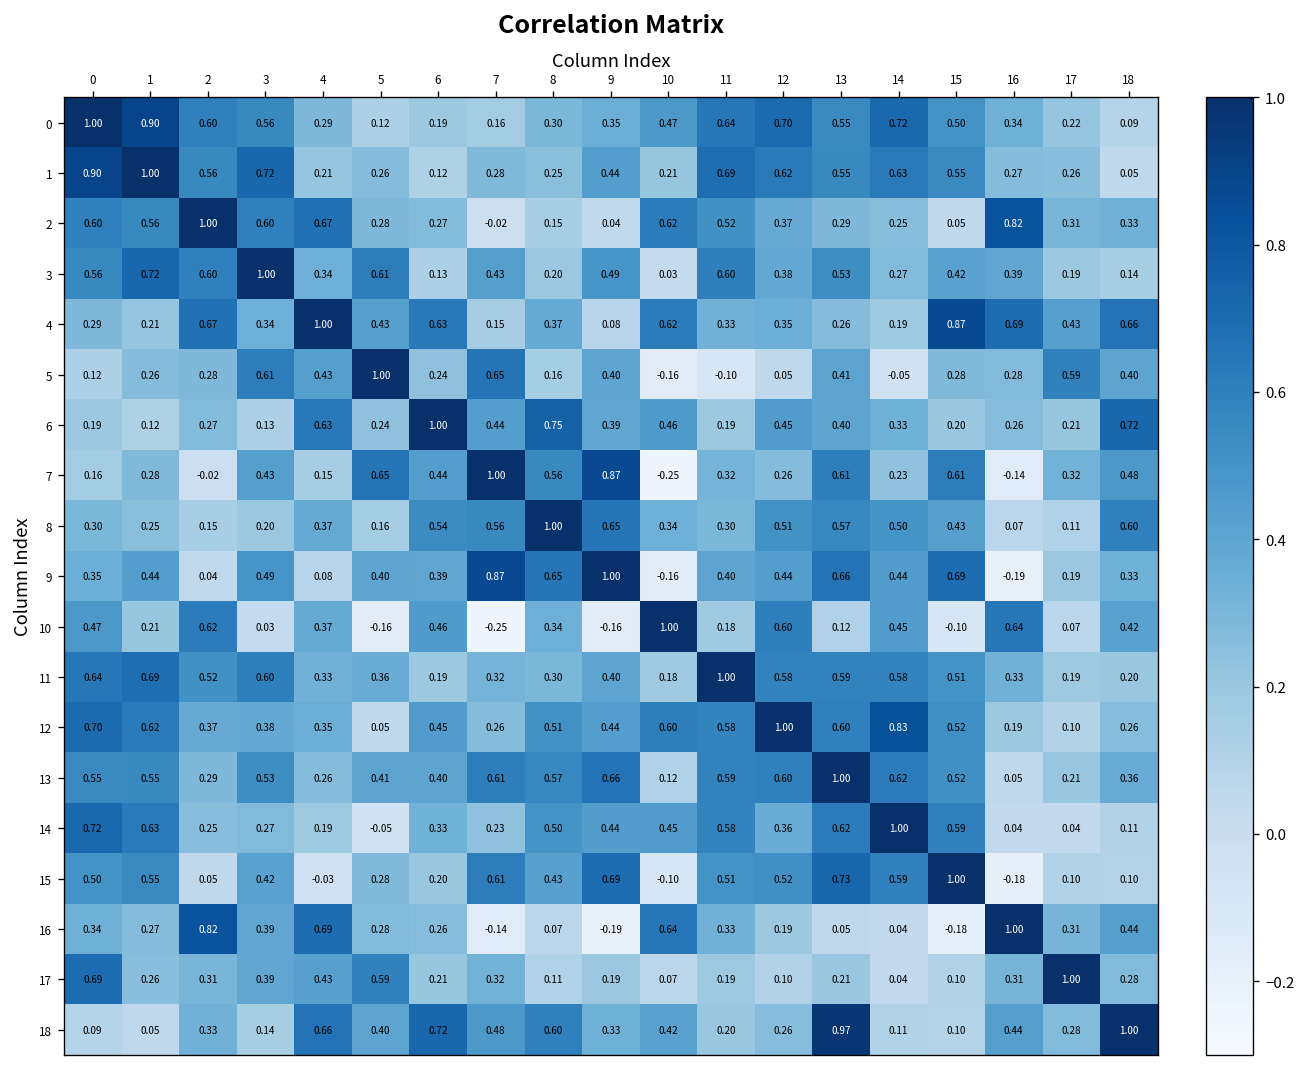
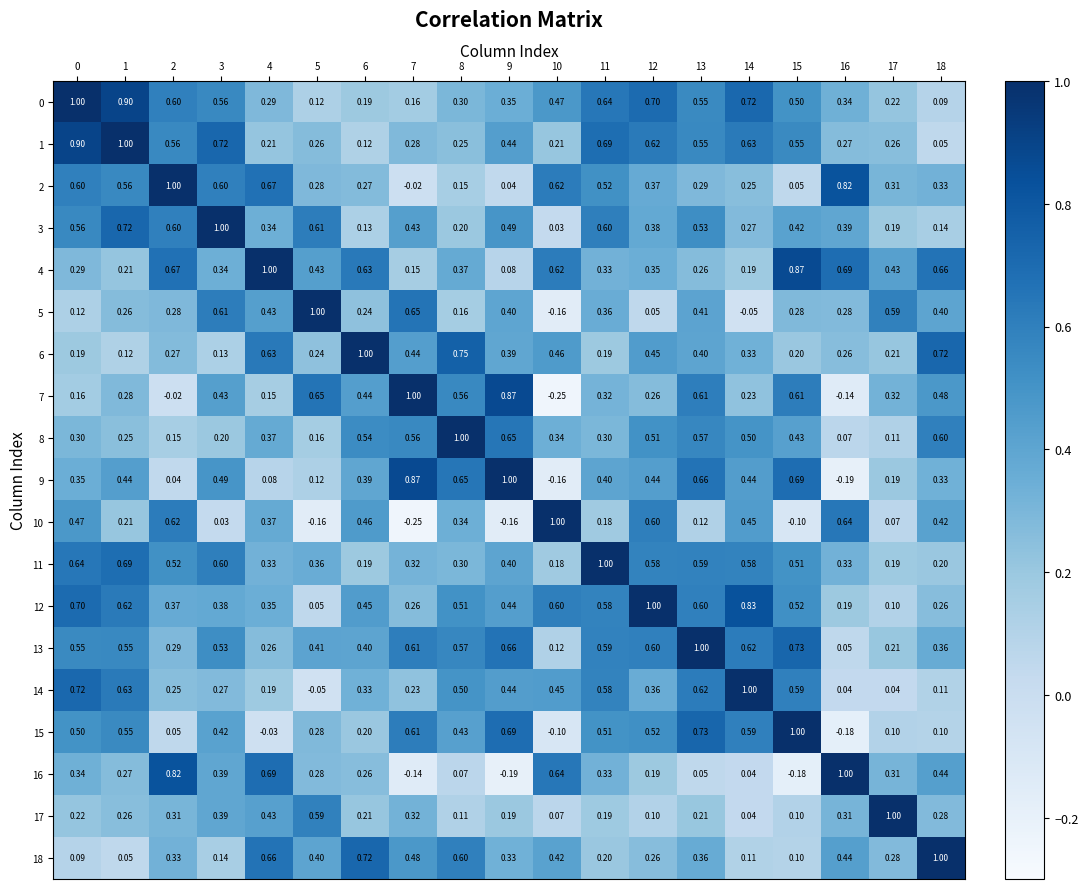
5, 11: -0.10 -> 0.36
9, 5: 0.40 -> 0.12
13, 15: 0.52 -> 0.73
17, 0: 0.69 -> 0.22
18, 13: 0.97 -> 0.36
